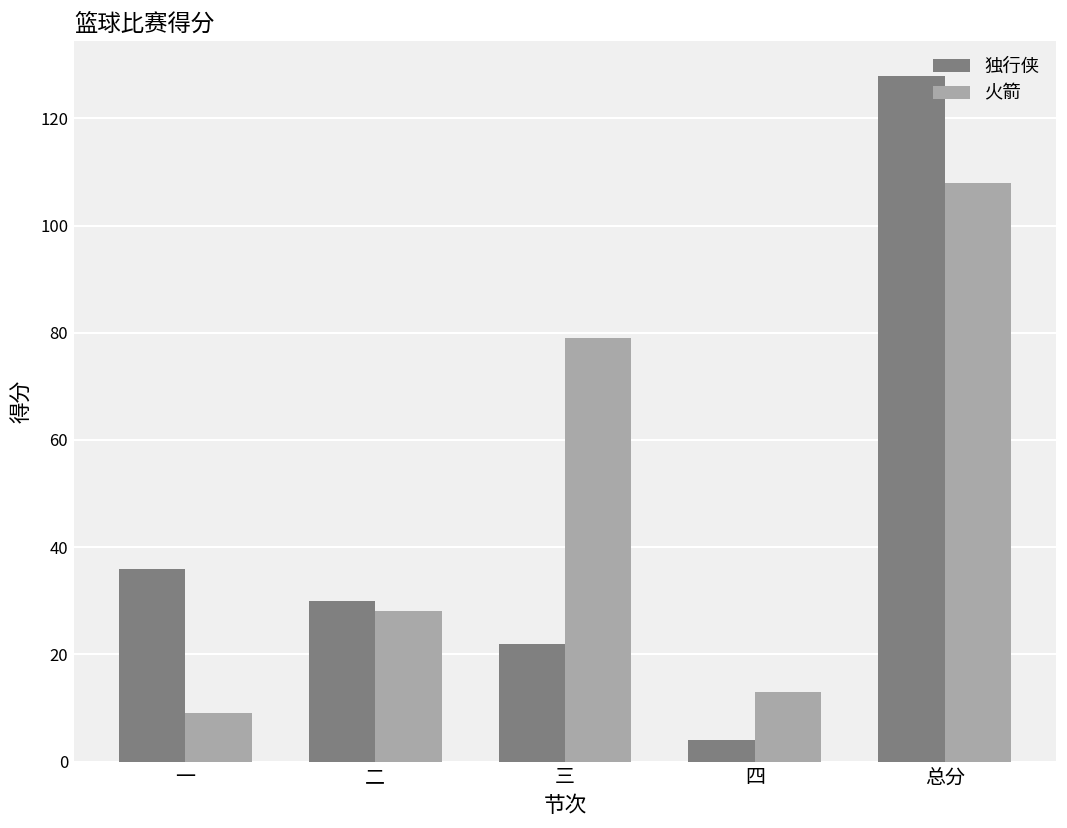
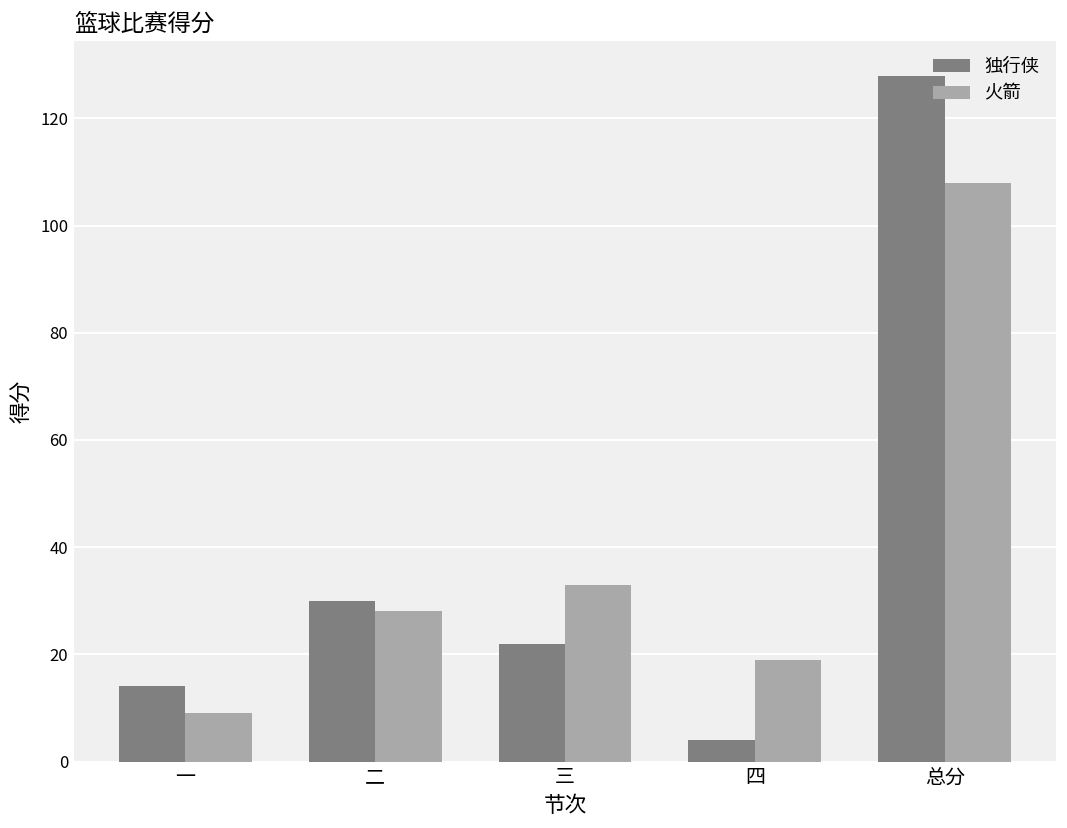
独行侠, 一: 36 -> 14
火箭, 三: 79 -> 33
火箭, 四: 13 -> 19
